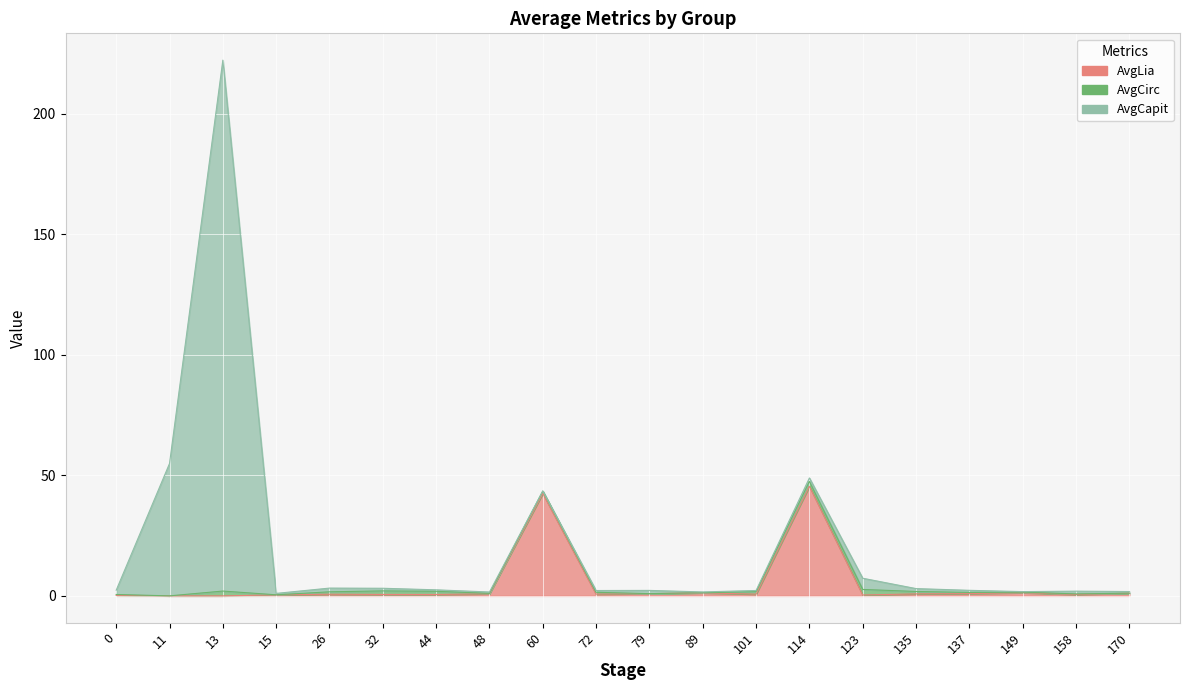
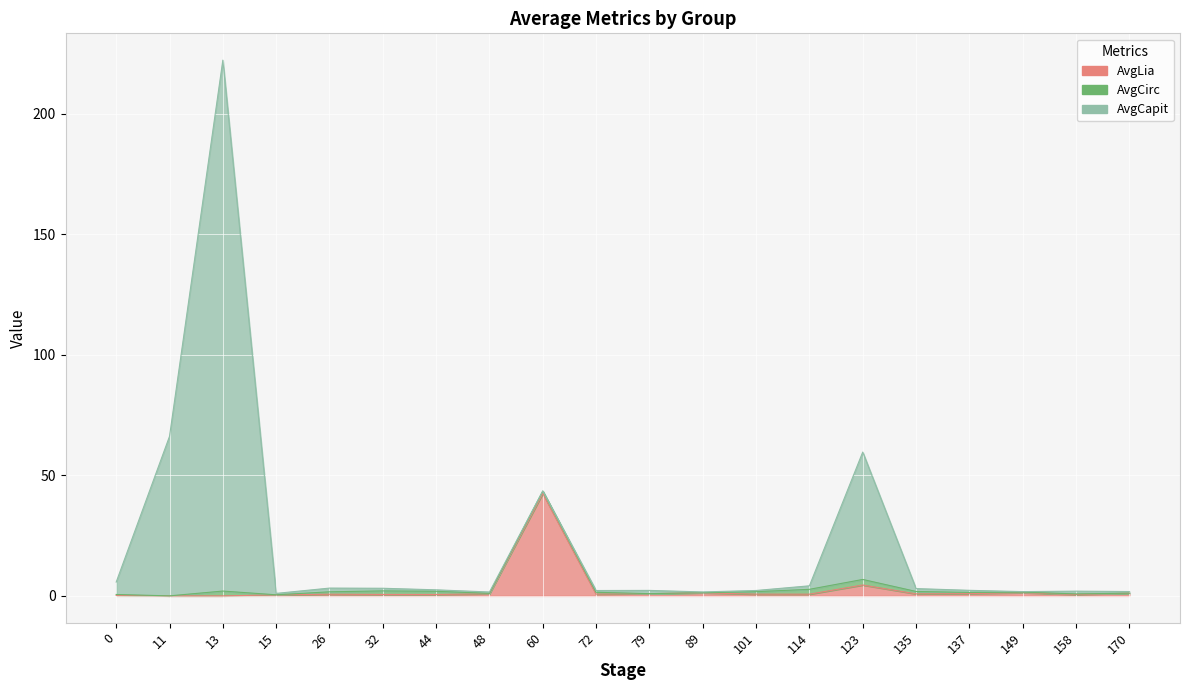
AvgCapit, 0: 2 -> 5
AvgCapit, 11: 55 -> 66
AvgLia, 114: 45 -> 1
AvgLia, 123: 0 -> 5
AvgCapit, 123: 5 -> 53
